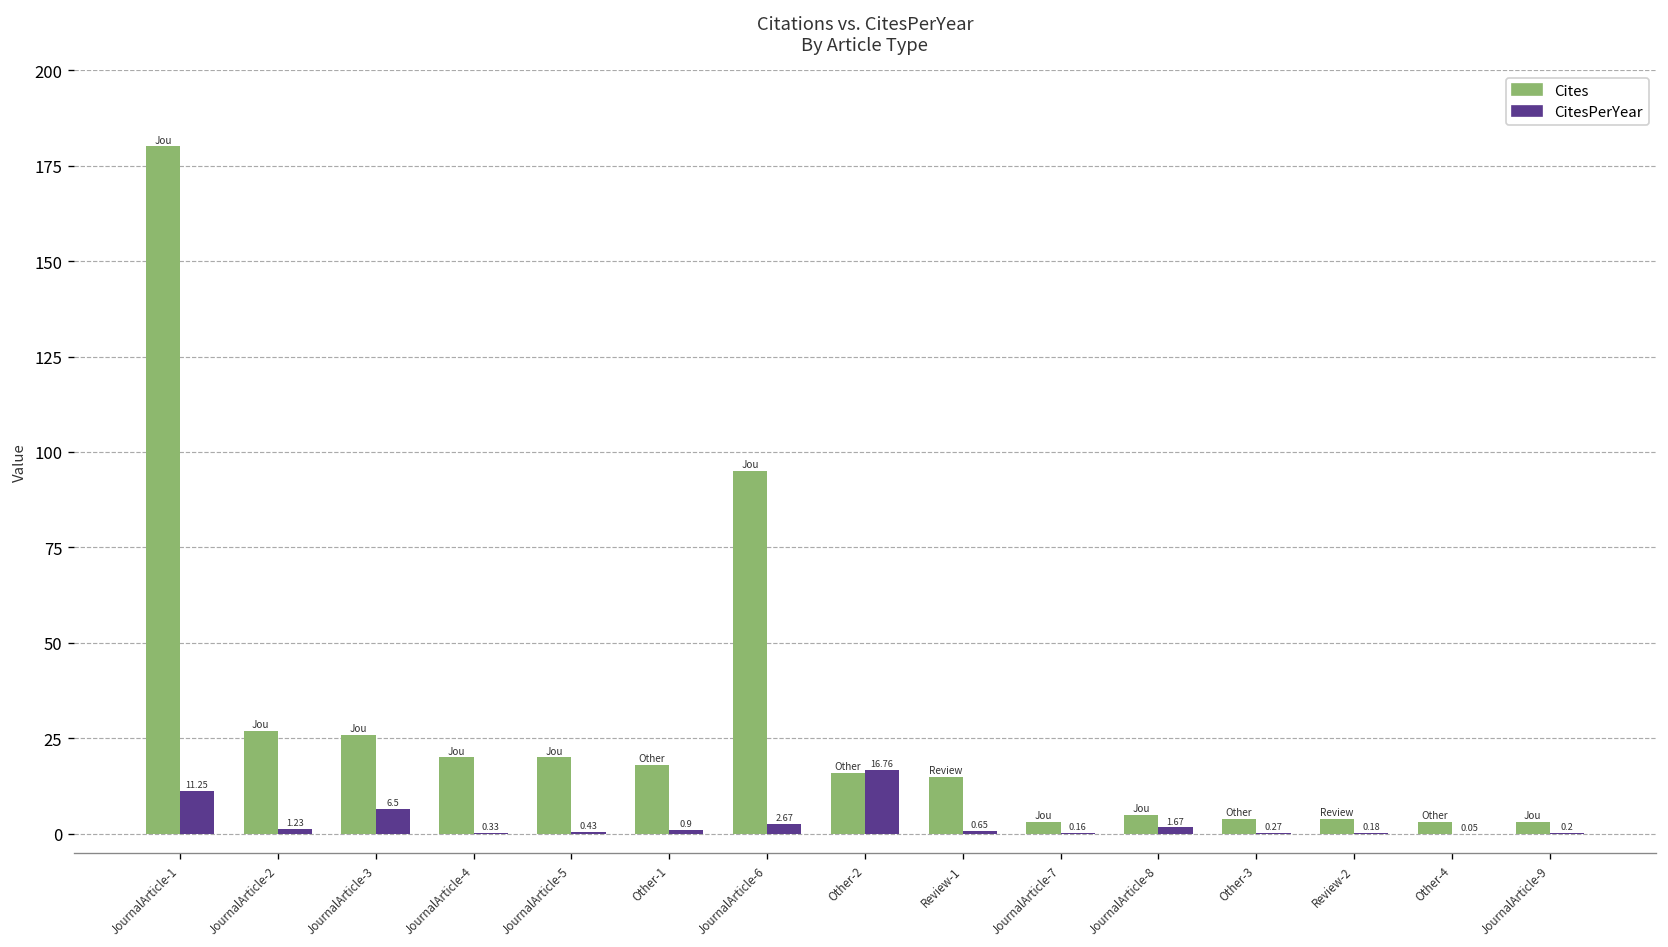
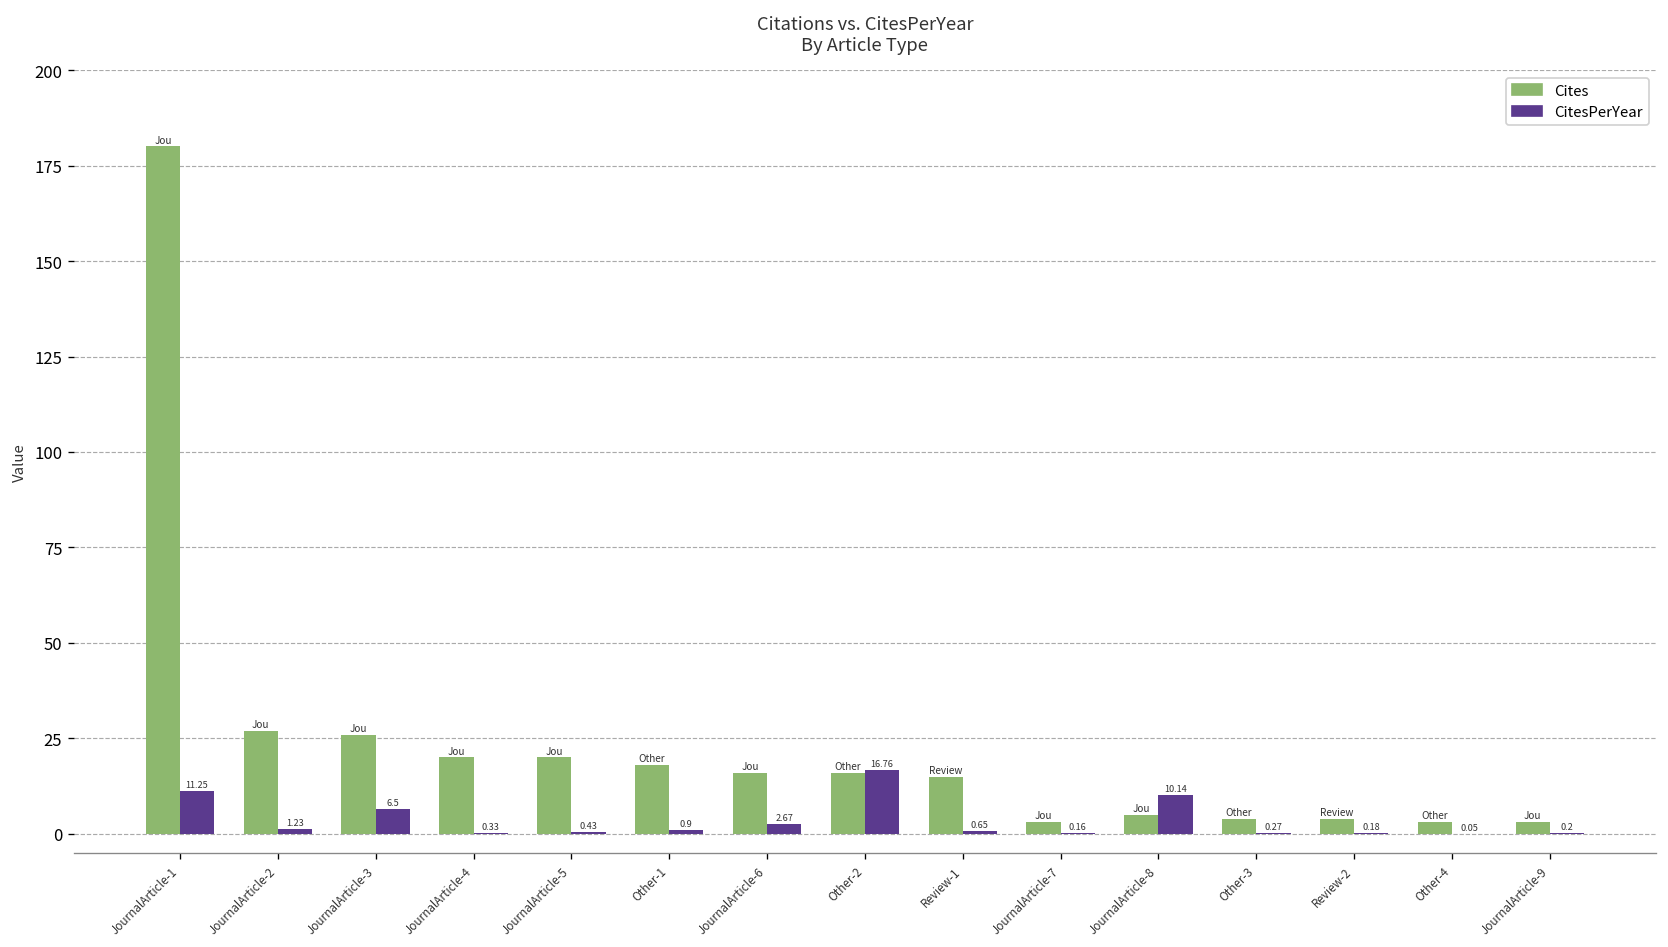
Cites, JournalArticle-6: 95 -> 16
CitesPerYear, JournalArticle-8: 1.67 -> 10.14
